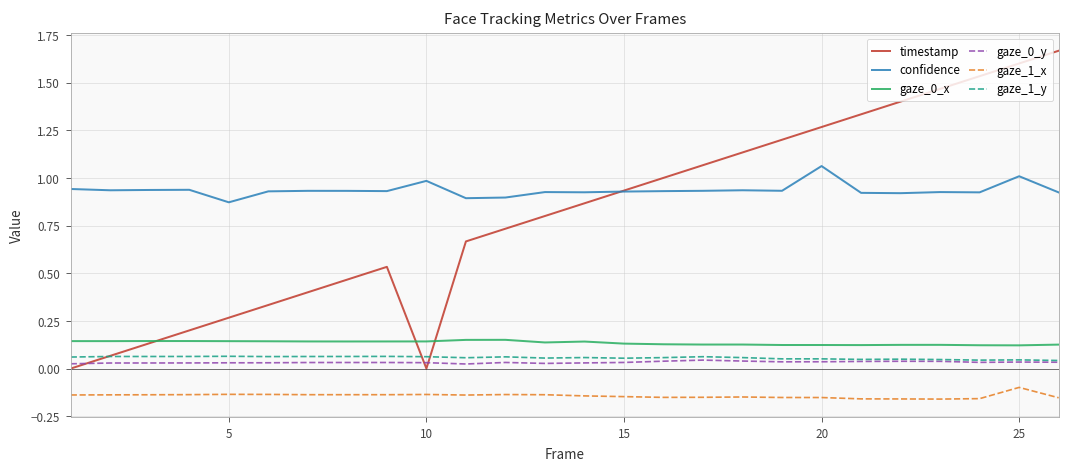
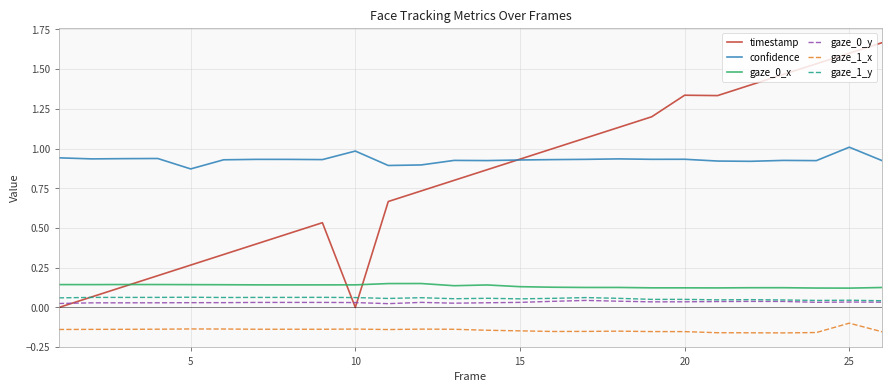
timestamp, 20: 1.27 -> 1.34
confidence, 20: 1.06 -> 0.93
